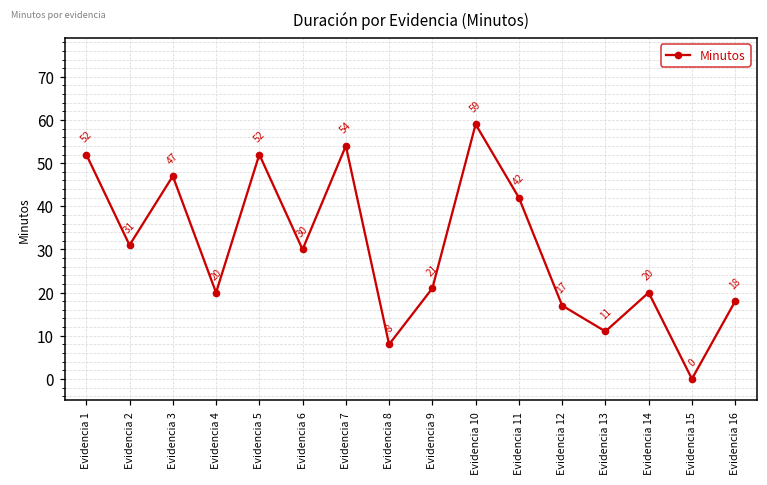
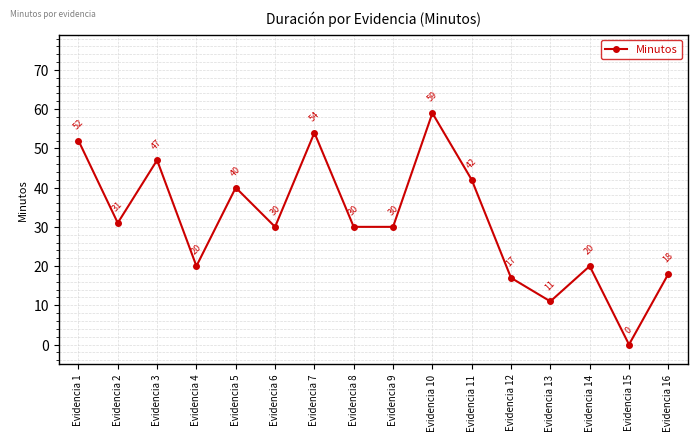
Evidencia 5: 52 -> 40
Evidencia 8: 8 -> 30
Evidencia 9: 21 -> 30
